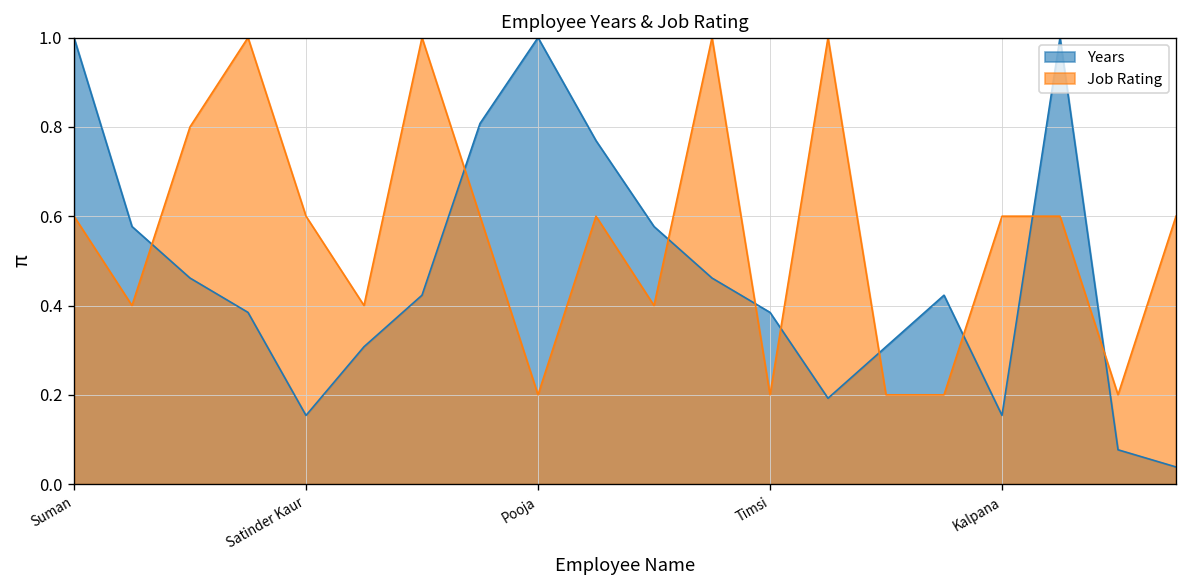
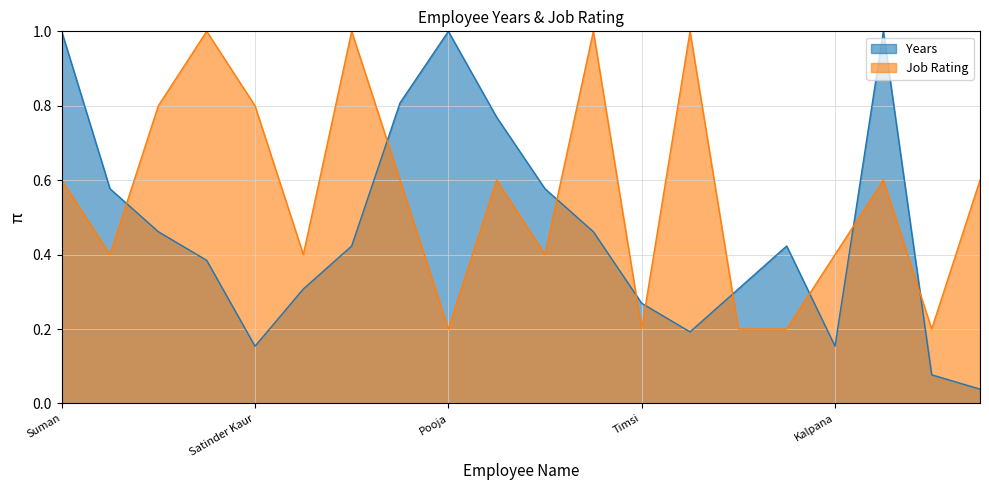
Job Rating, Satinder Kaur: 0.60 -> 0.80
Years, Timsi: 0.38 -> 0.27
Job Rating, Kalpana: 0.60 -> 0.40
